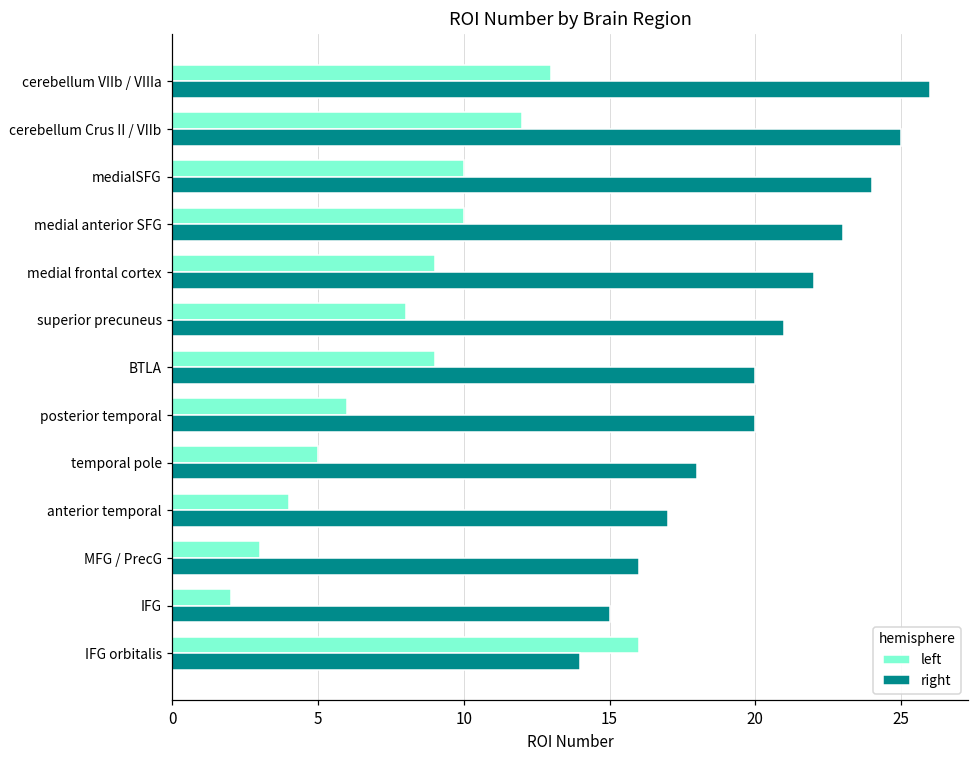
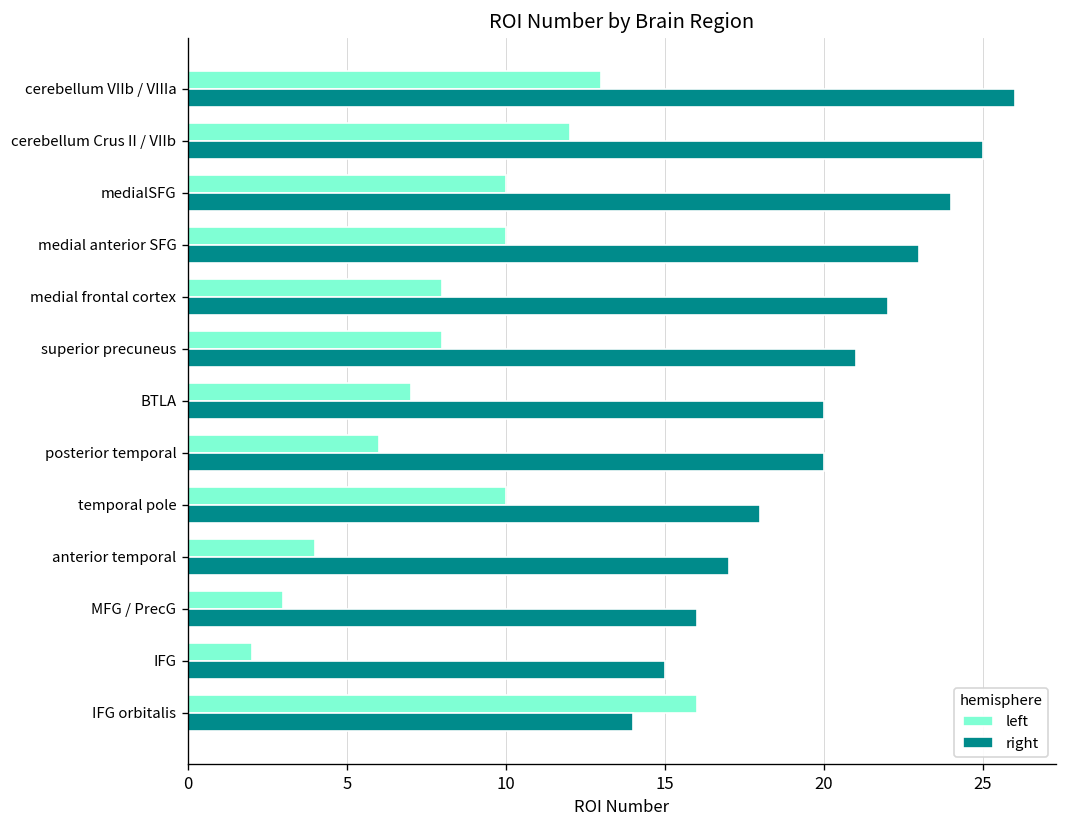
left, medial frontal cortex: 9 -> 8
left, BTLA: 9 -> 7
left, temporal pole: 5 -> 10
